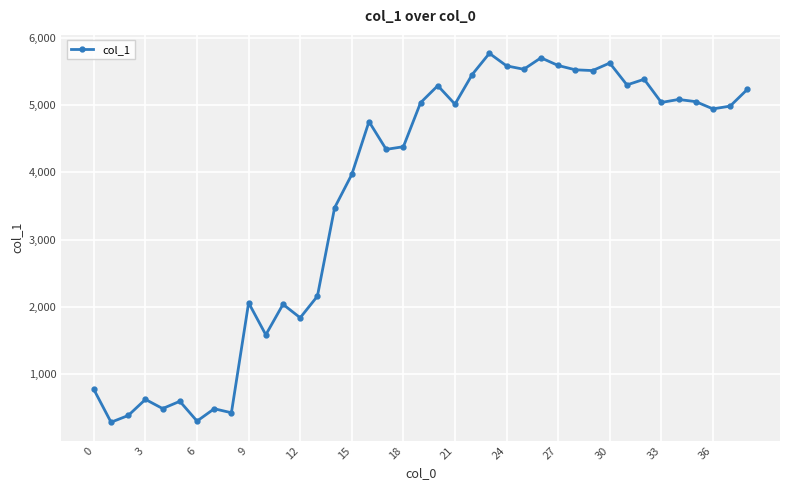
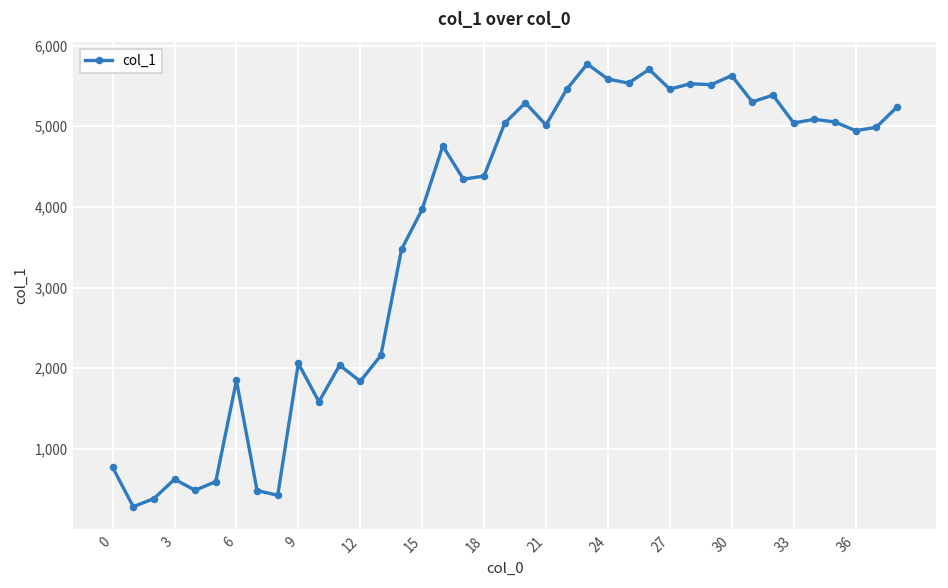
6: 300 -> 1,800
27: 5,600 -> 5,500
